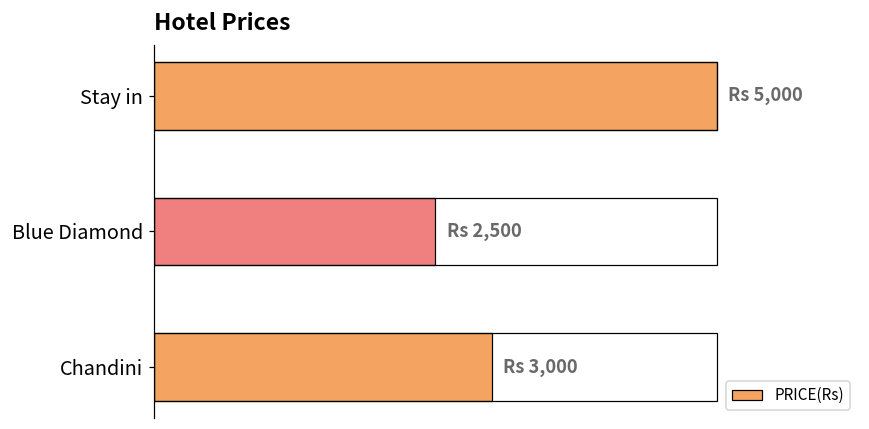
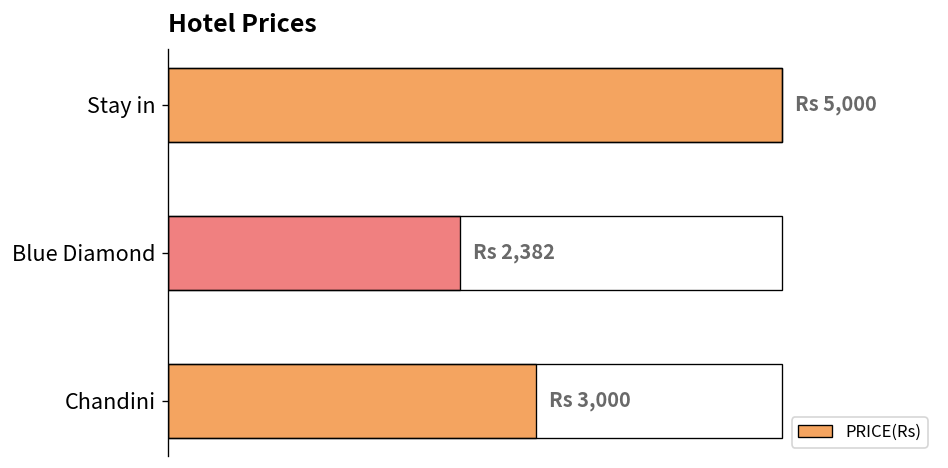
Blue Diamond: 2,500 -> 2,382
